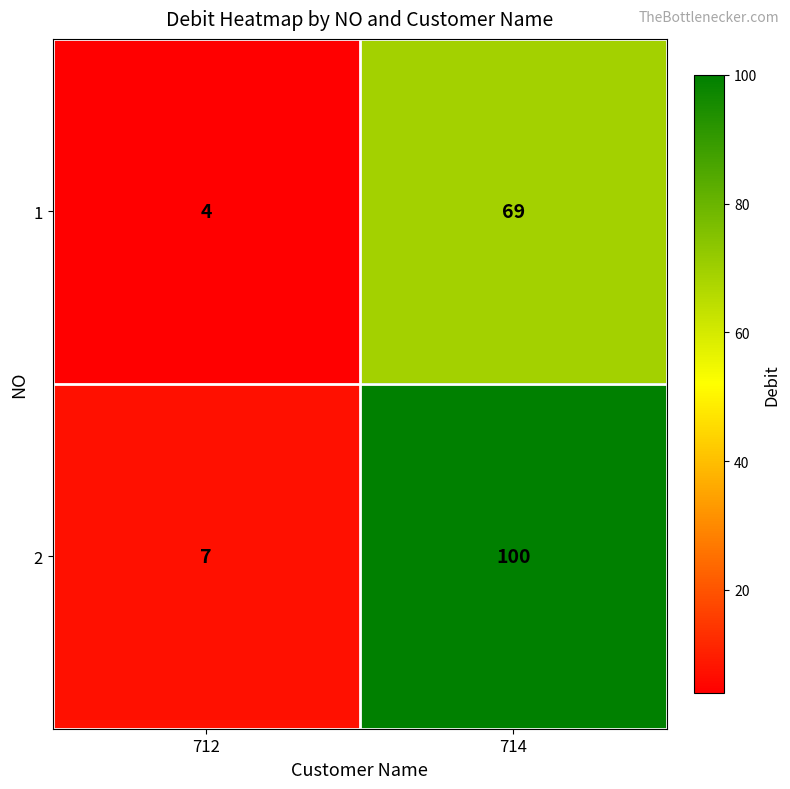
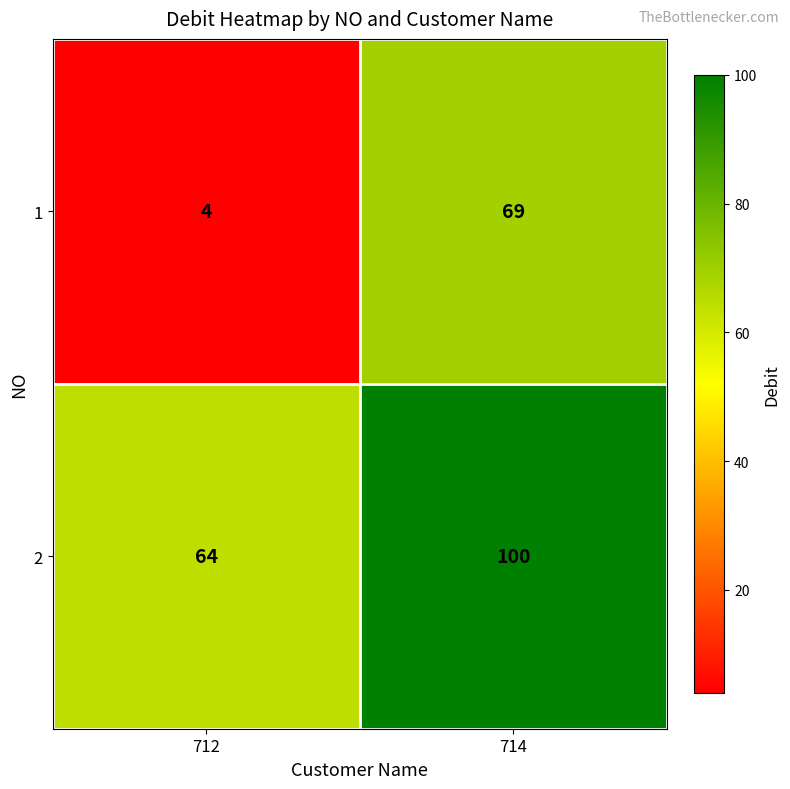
2, 712: 7 -> 64
